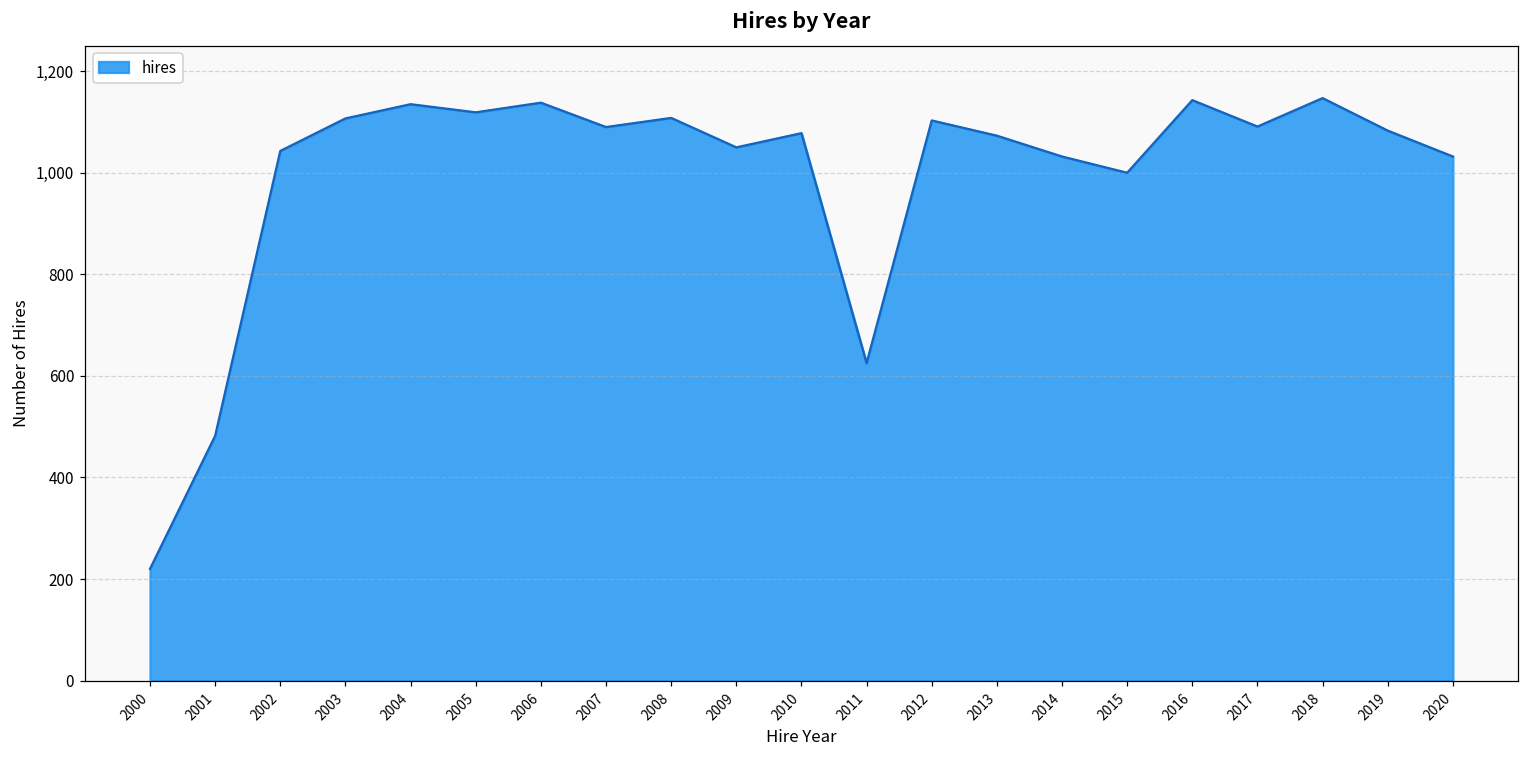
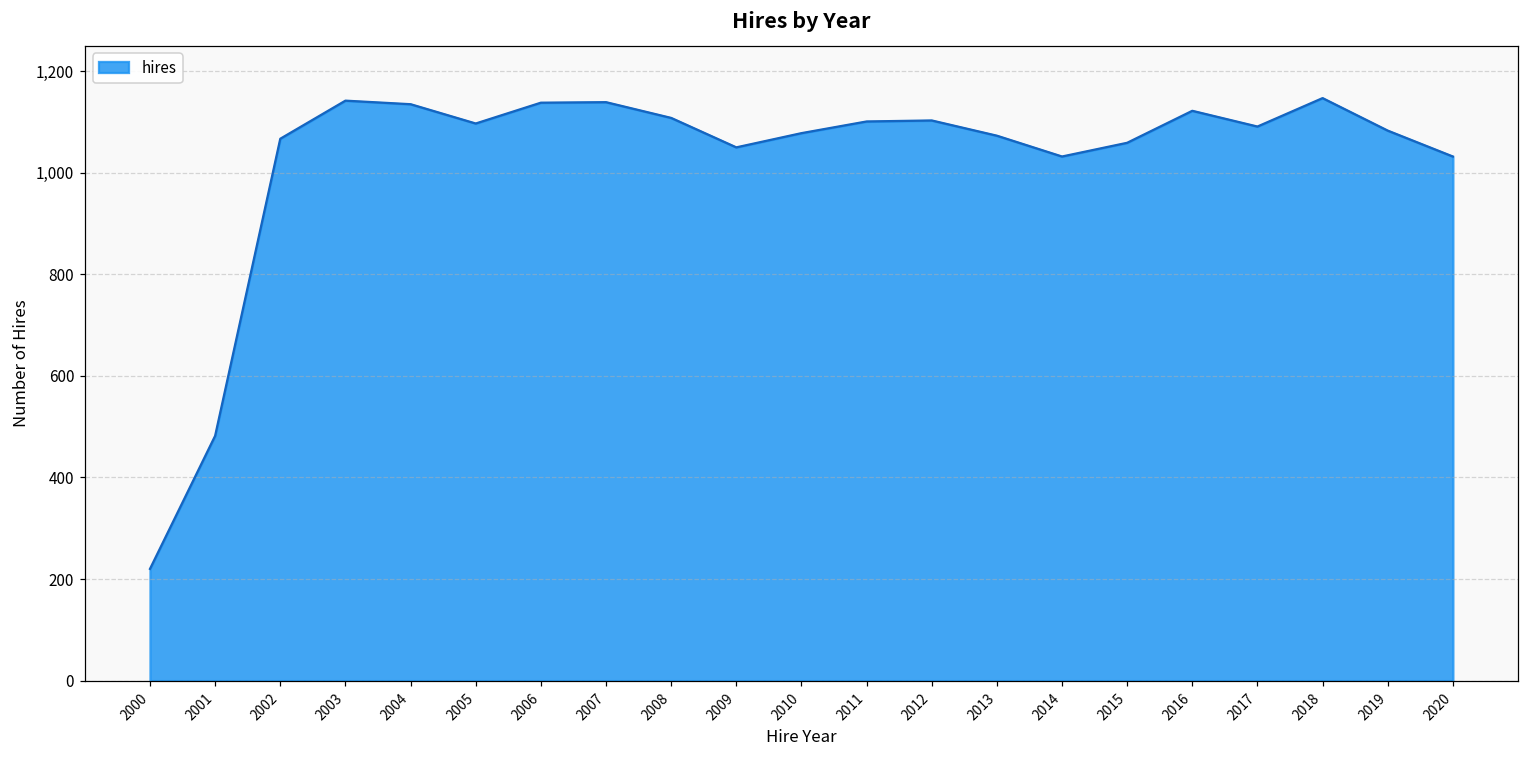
2002: 1,040 -> 1,070
2003: 1,110 -> 1,140
2005: 1,120 -> 1,100
2007: 1,090 -> 1,140
2011: 630 -> 1,100
2015: 1,000 -> 1,060
2016: 1,140 -> 1,120
